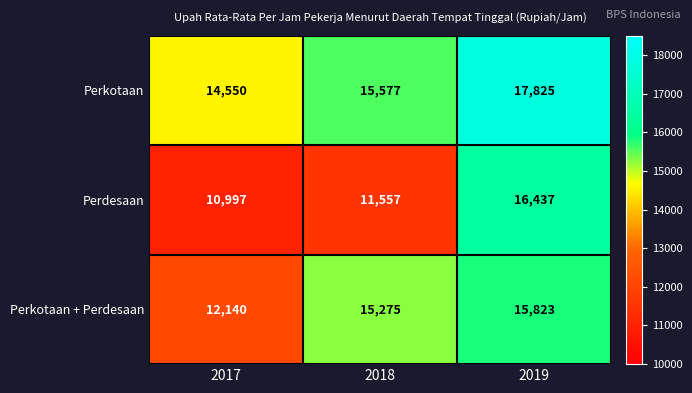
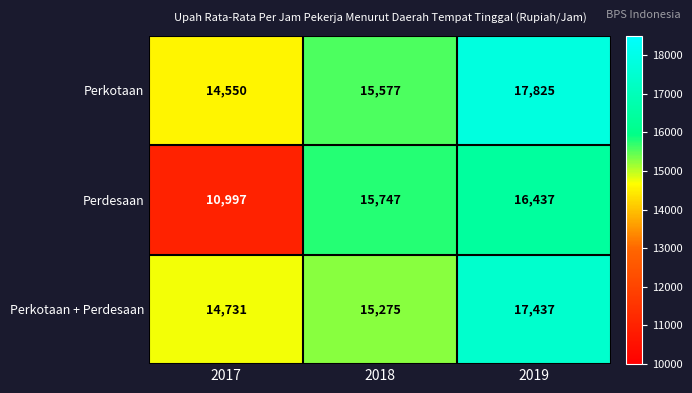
Perdesaan, 2018: 11,557 -> 15,747
Perkotaan + Perdesaan, 2017: 12,140 -> 14,731
Perkotaan + Perdesaan, 2019: 15,823 -> 17,437
